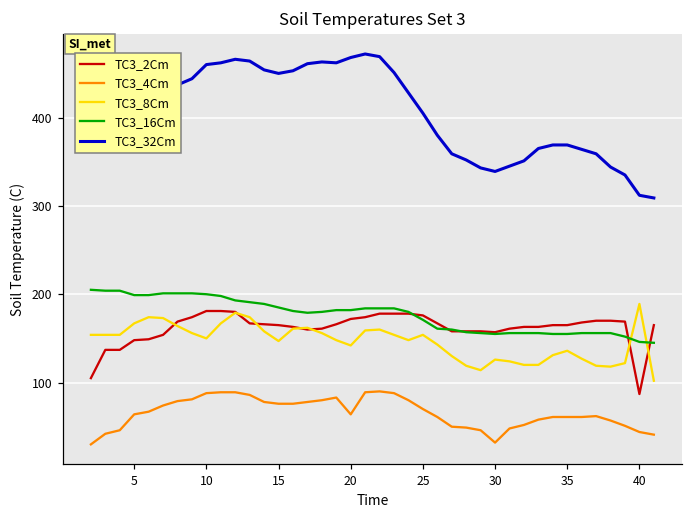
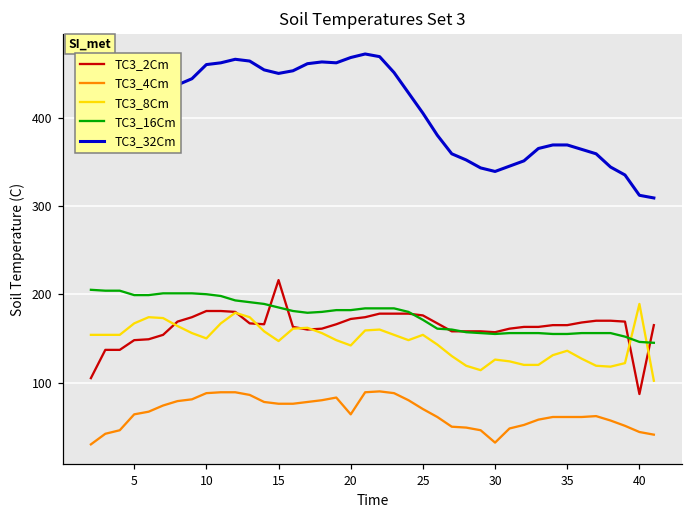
TC3_2Cm, 15: 170 -> 220
